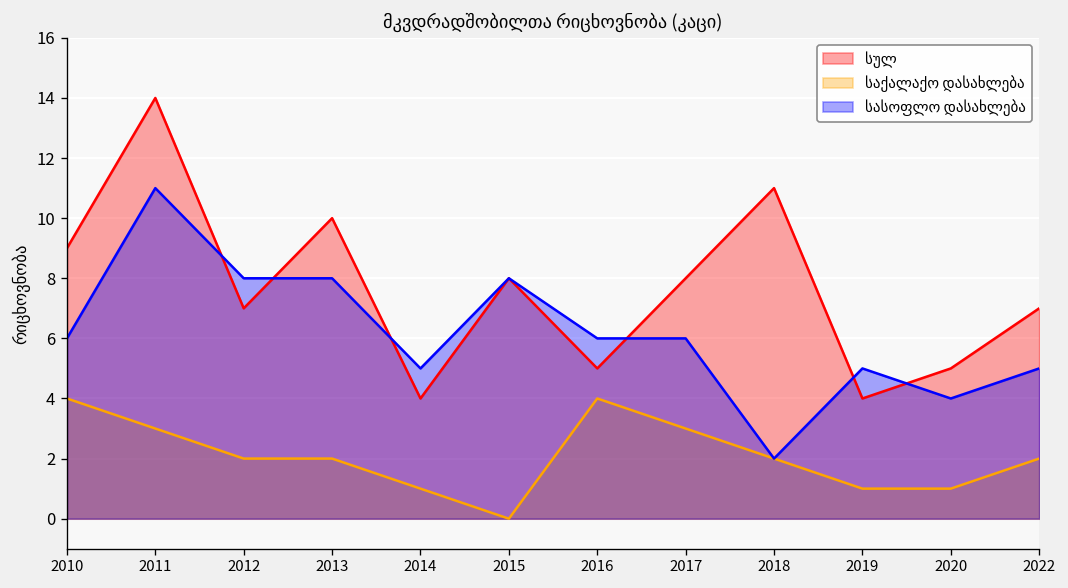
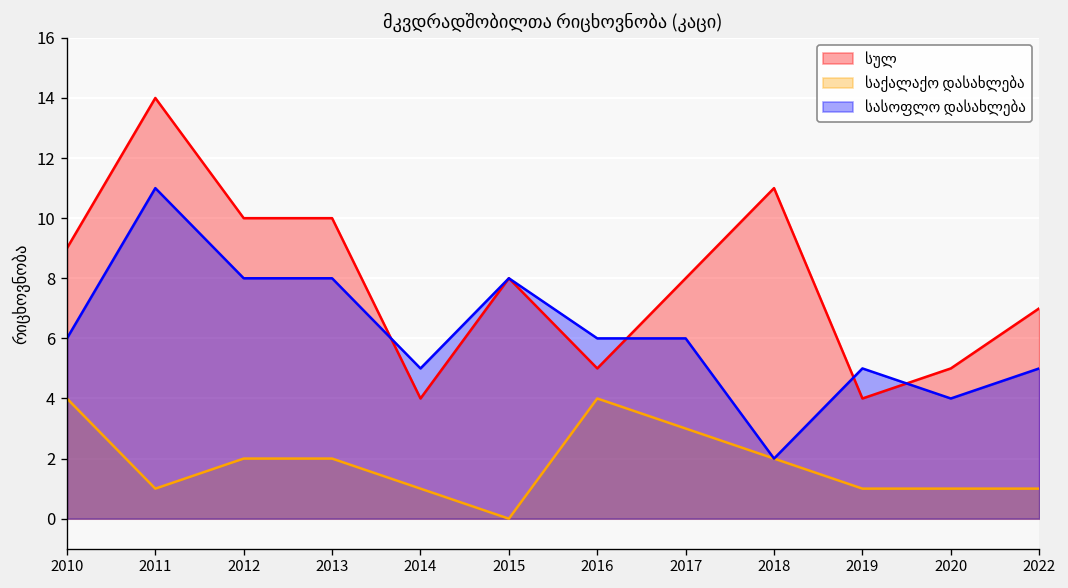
საქალაქო დასახლება, 2011: 3 -> 1
სულ, 2012: 7 -> 10
საქალაქო დასახლება, 2022: 2 -> 1
